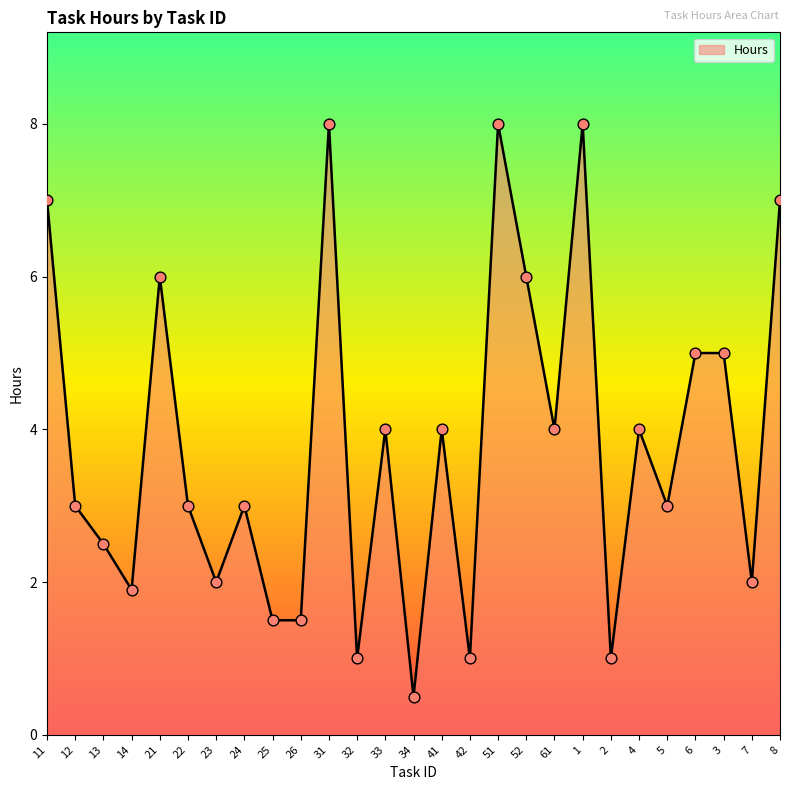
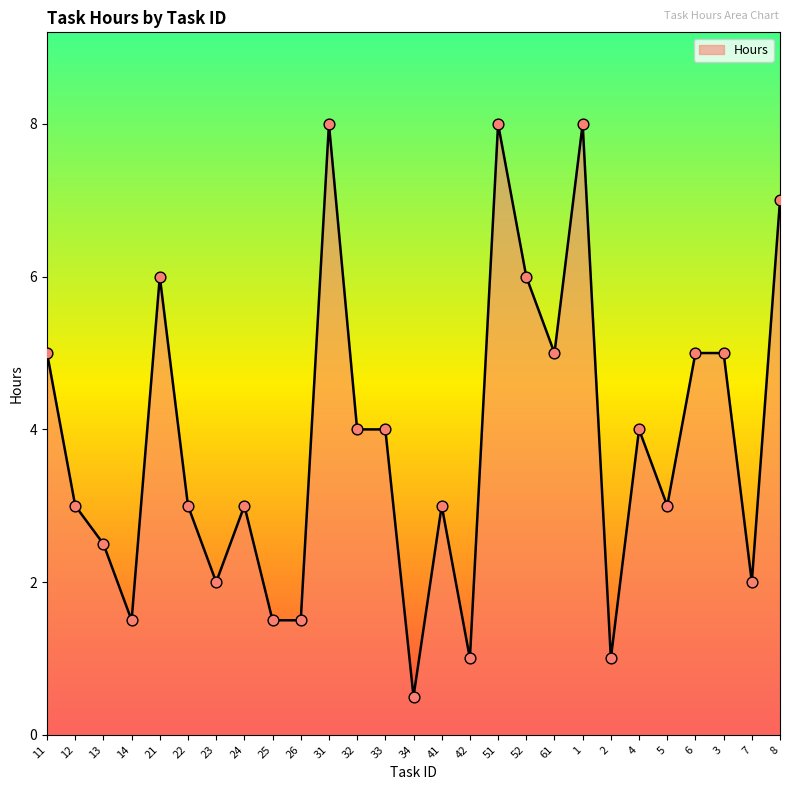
11: 7 -> 5
14: 1.9 -> 1.5
32: 1 -> 4
41: 4 -> 3
61: 4 -> 5
